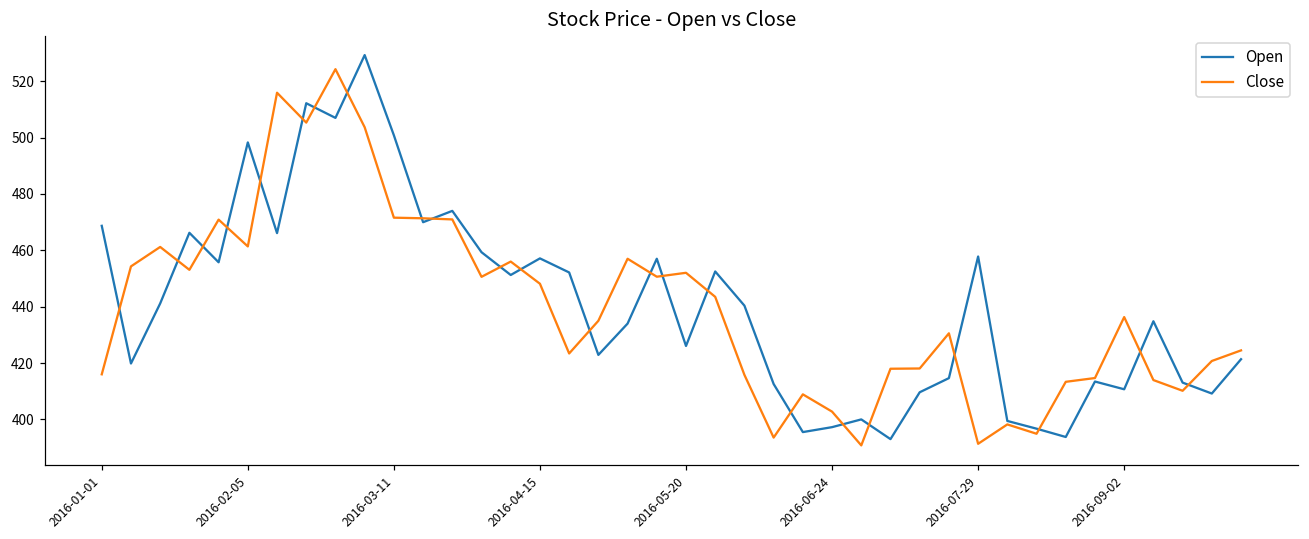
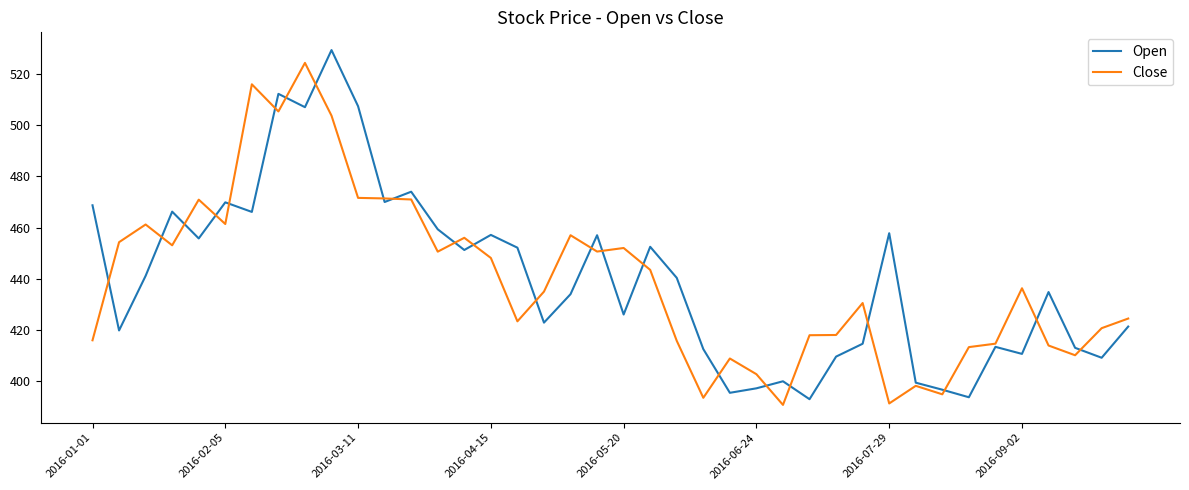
Open, 2016-02-05: 498 -> 470
Open, 2016-03-11: 501 -> 507
